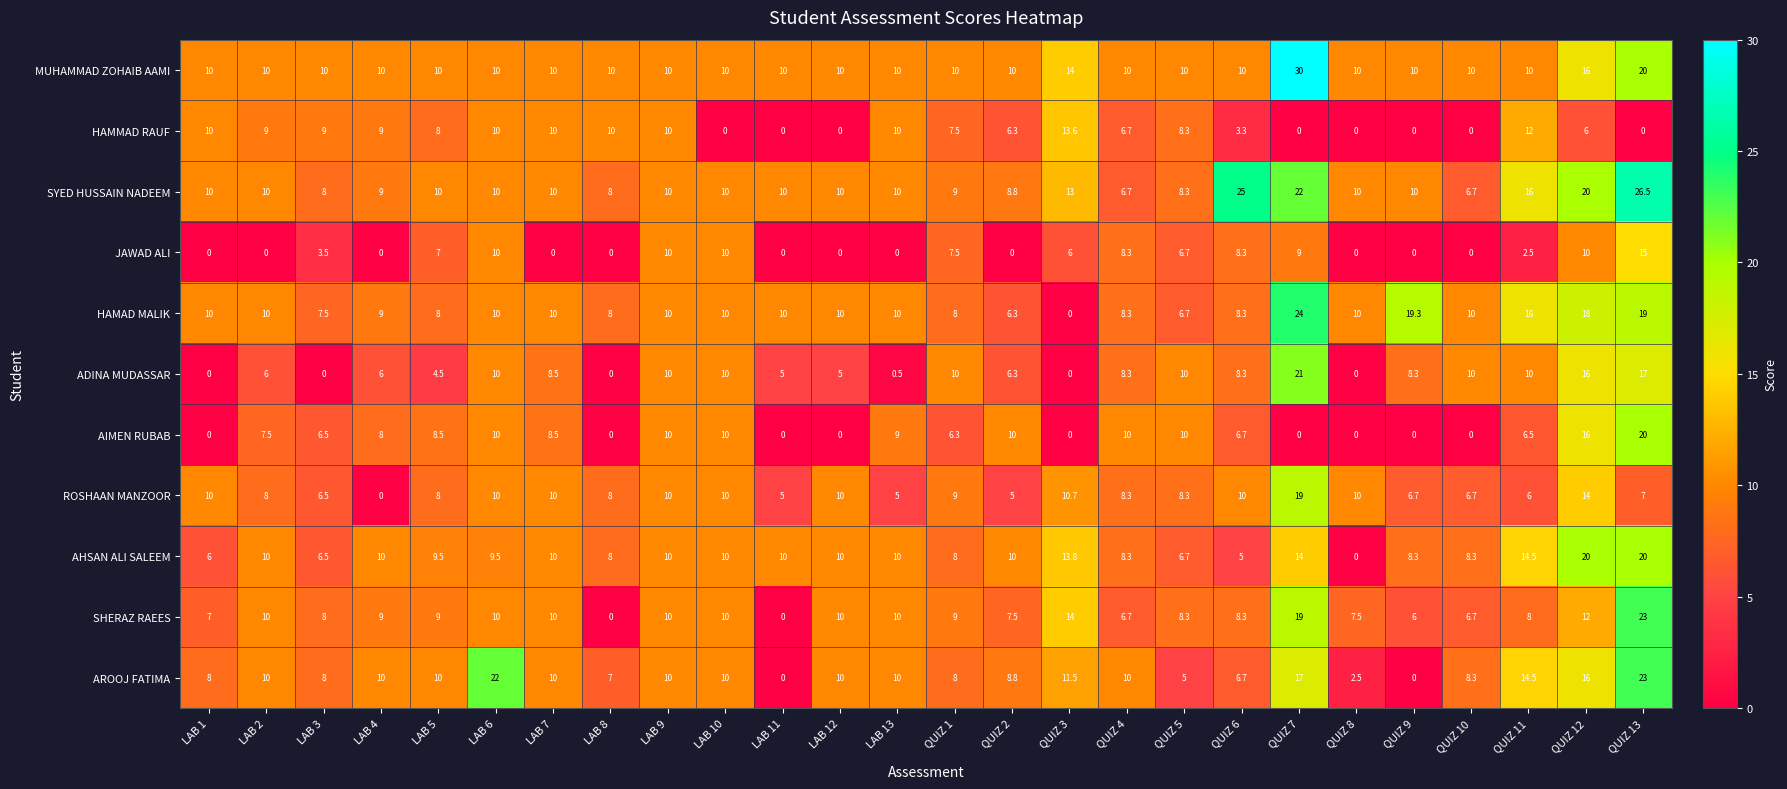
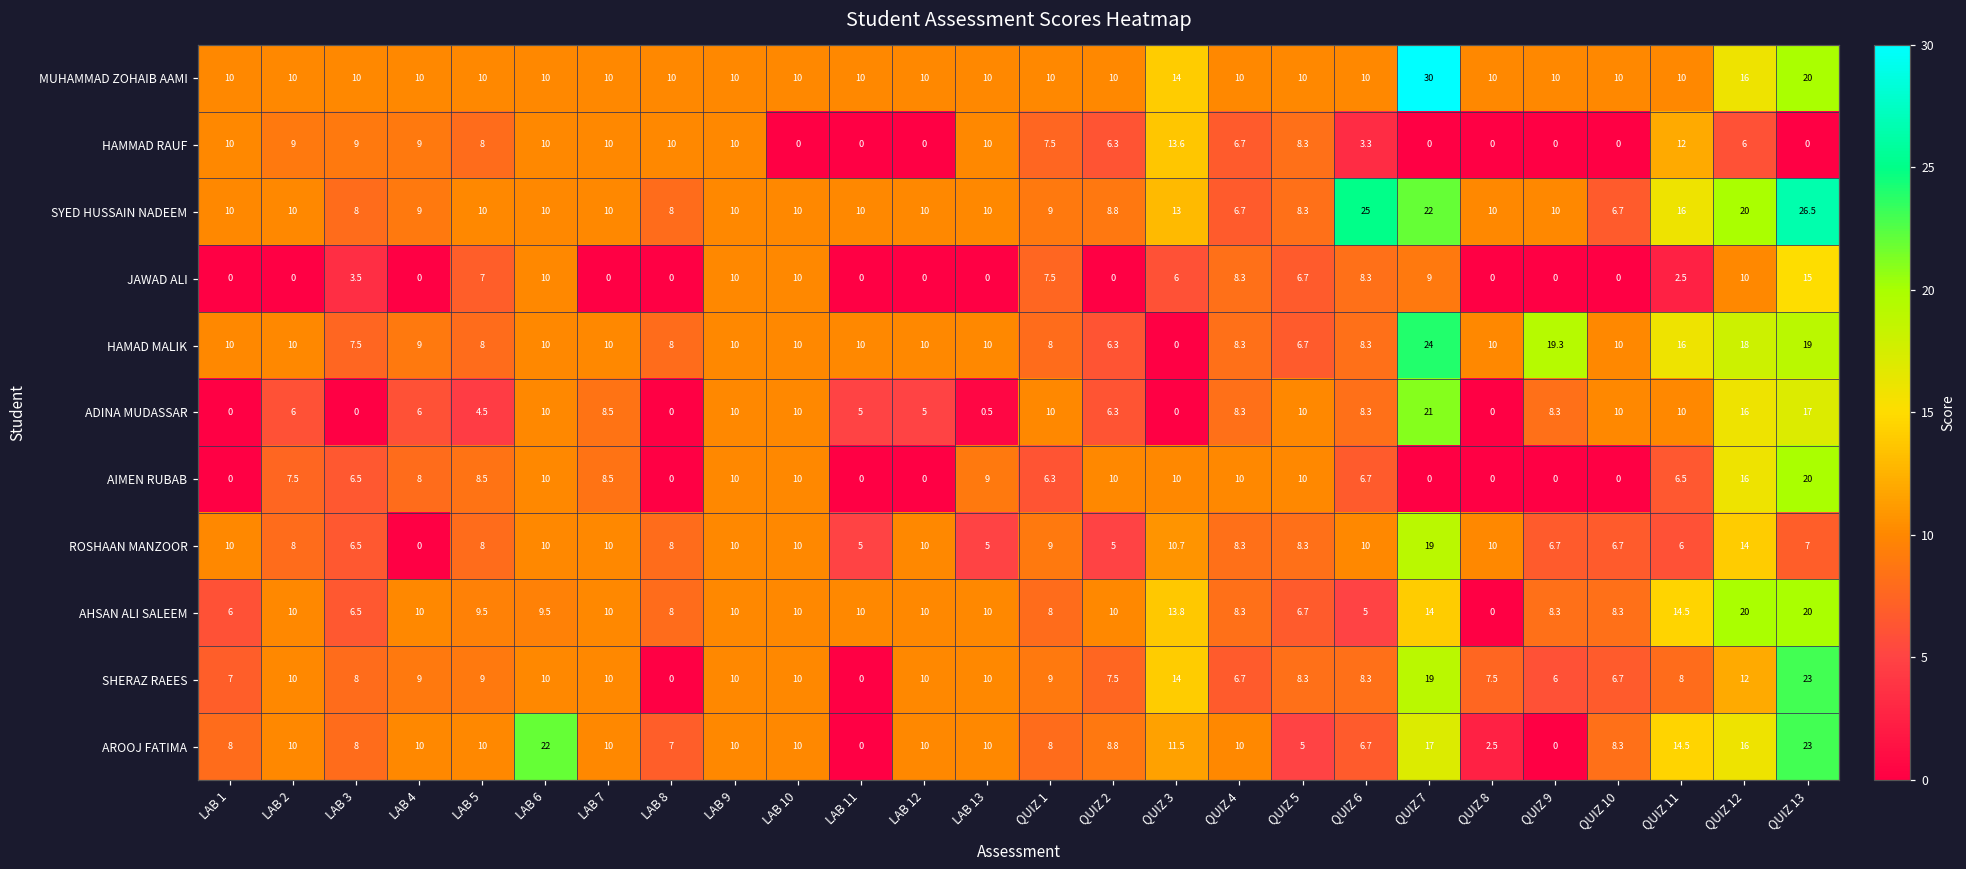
AIMEN RUBAB, QUIZ 3: 0 -> 10
